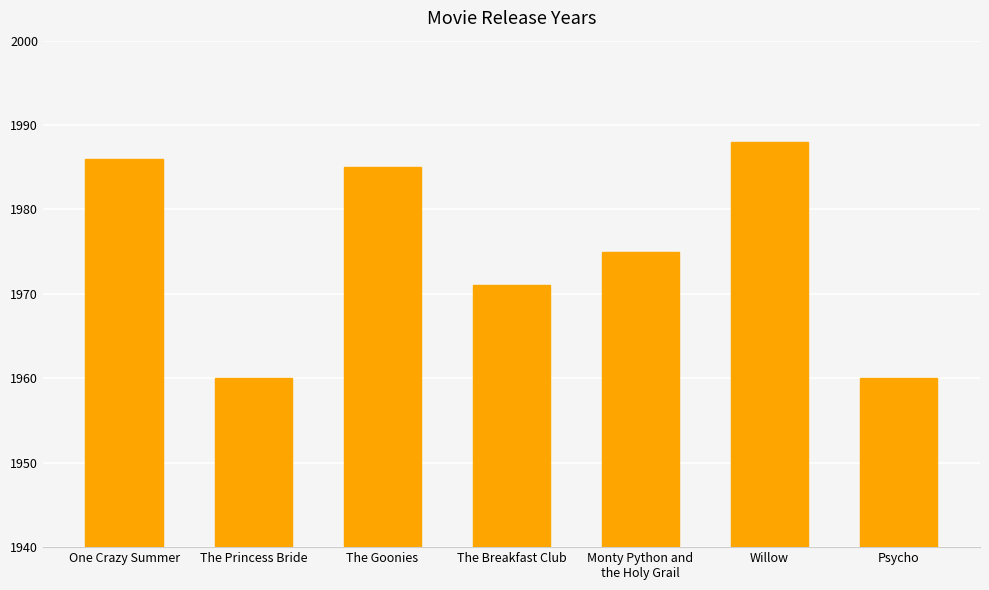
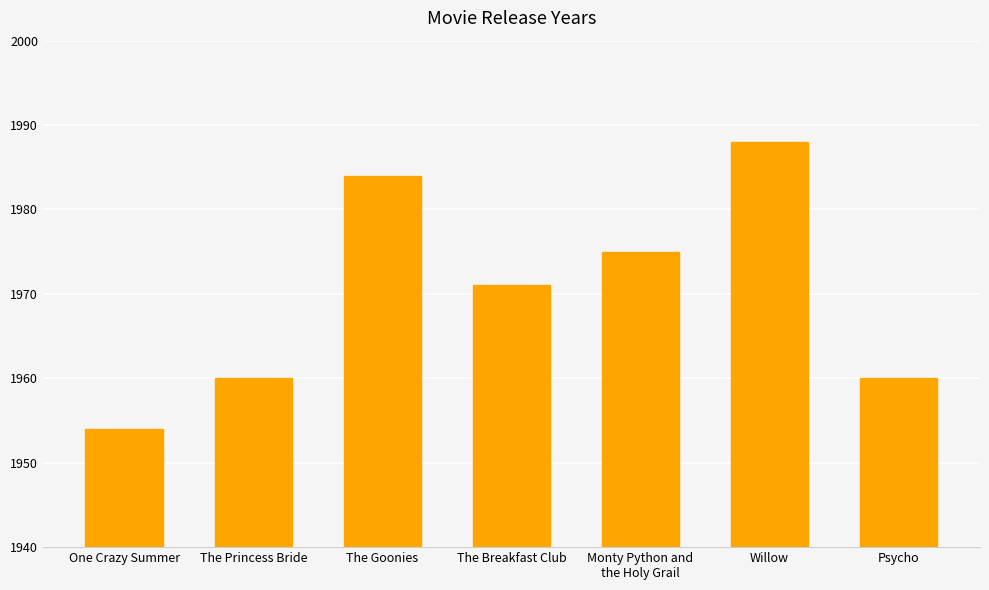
One Crazy Summer: 1986 -> 1954
The Goonies: 1985 -> 1984
